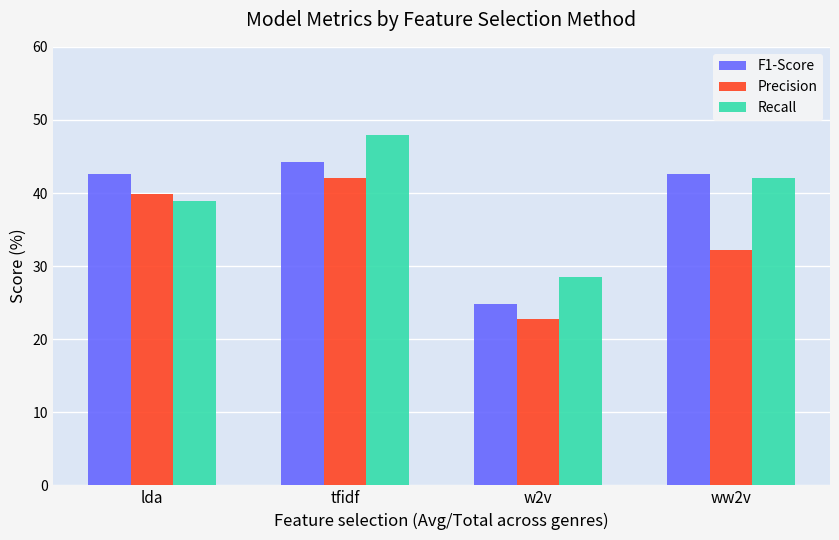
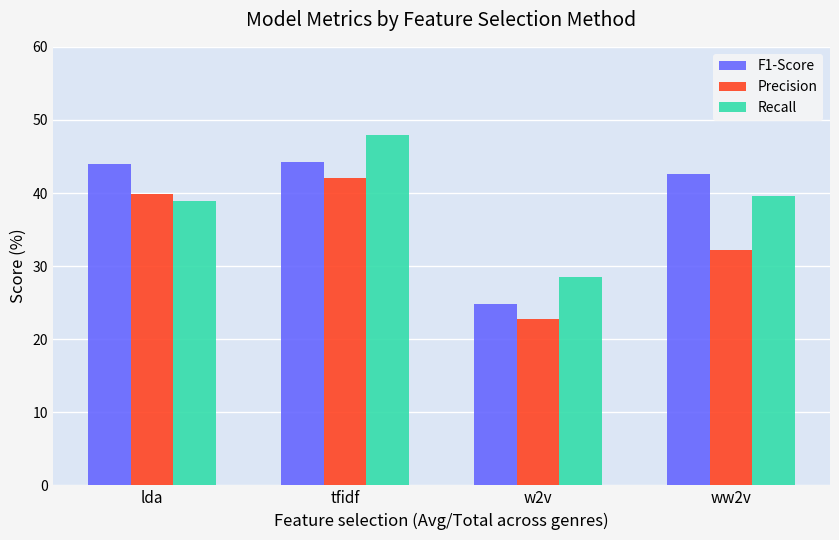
F1-Score, lda: 43 -> 44
Recall, ww2v: 42 -> 40
